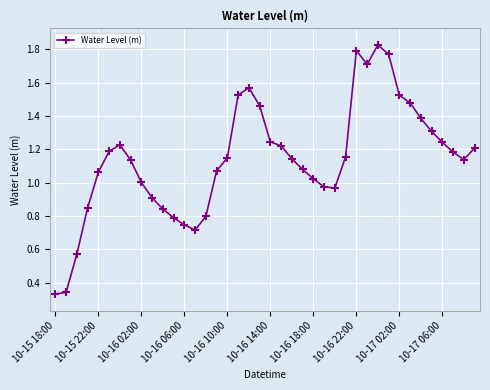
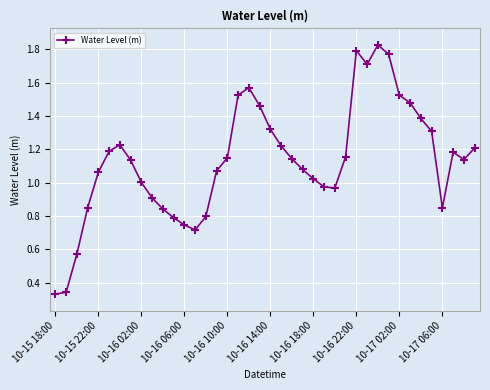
10-16 14:00: 1.24 -> 1.32
10-17 06:00: 1.24 -> 0.85
